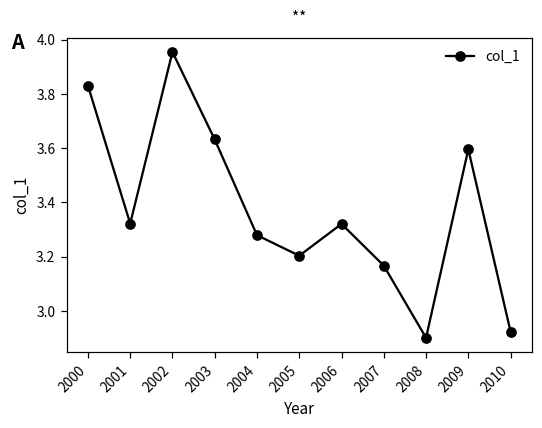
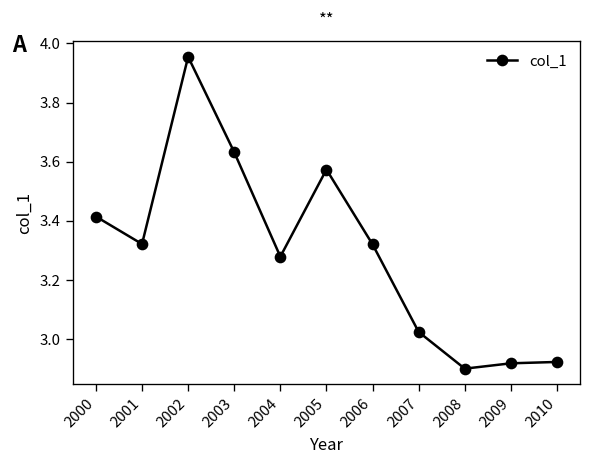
2000: 3.83 -> 3.41
2005: 3.20 -> 3.57
2007: 3.17 -> 3.02
2009: 3.60 -> 2.92
